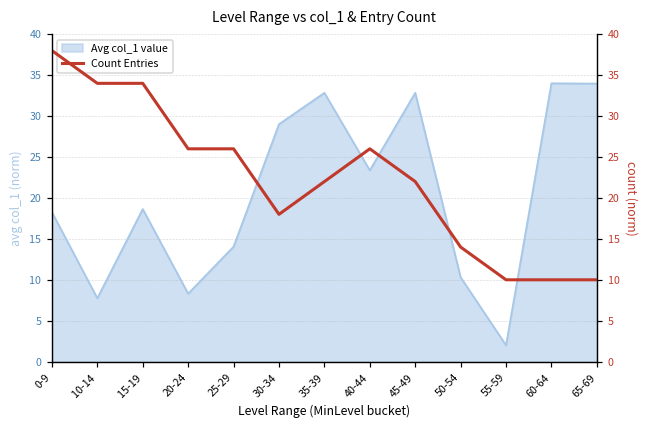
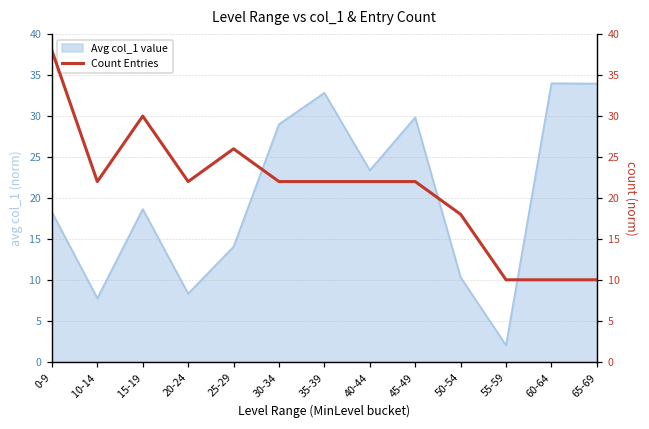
Avg col_1 value, 45-49: 33 -> 30
Count Entries, 10-14: 34 -> 22
Count Entries, 15-19: 34 -> 30
Count Entries, 20-24: 26 -> 22
Count Entries, 30-34: 18 -> 22
Count Entries, 40-44: 26 -> 22
Count Entries, 50-54: 14 -> 18
